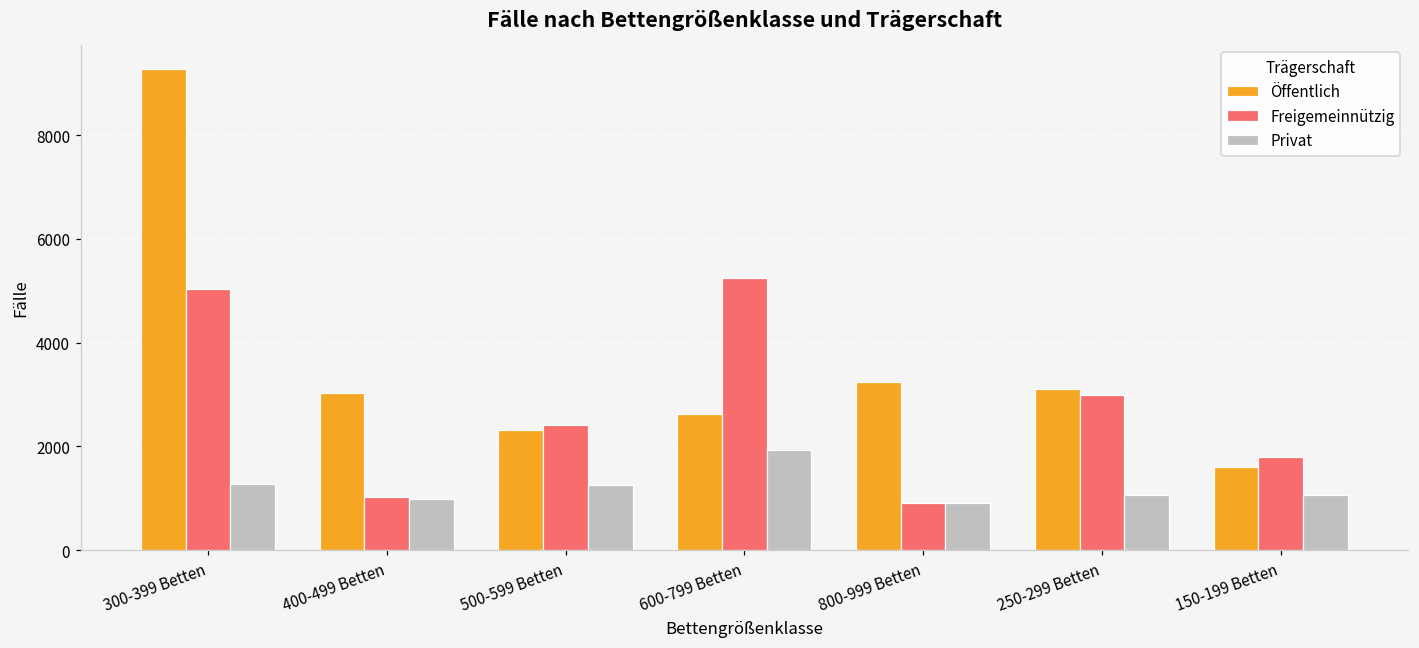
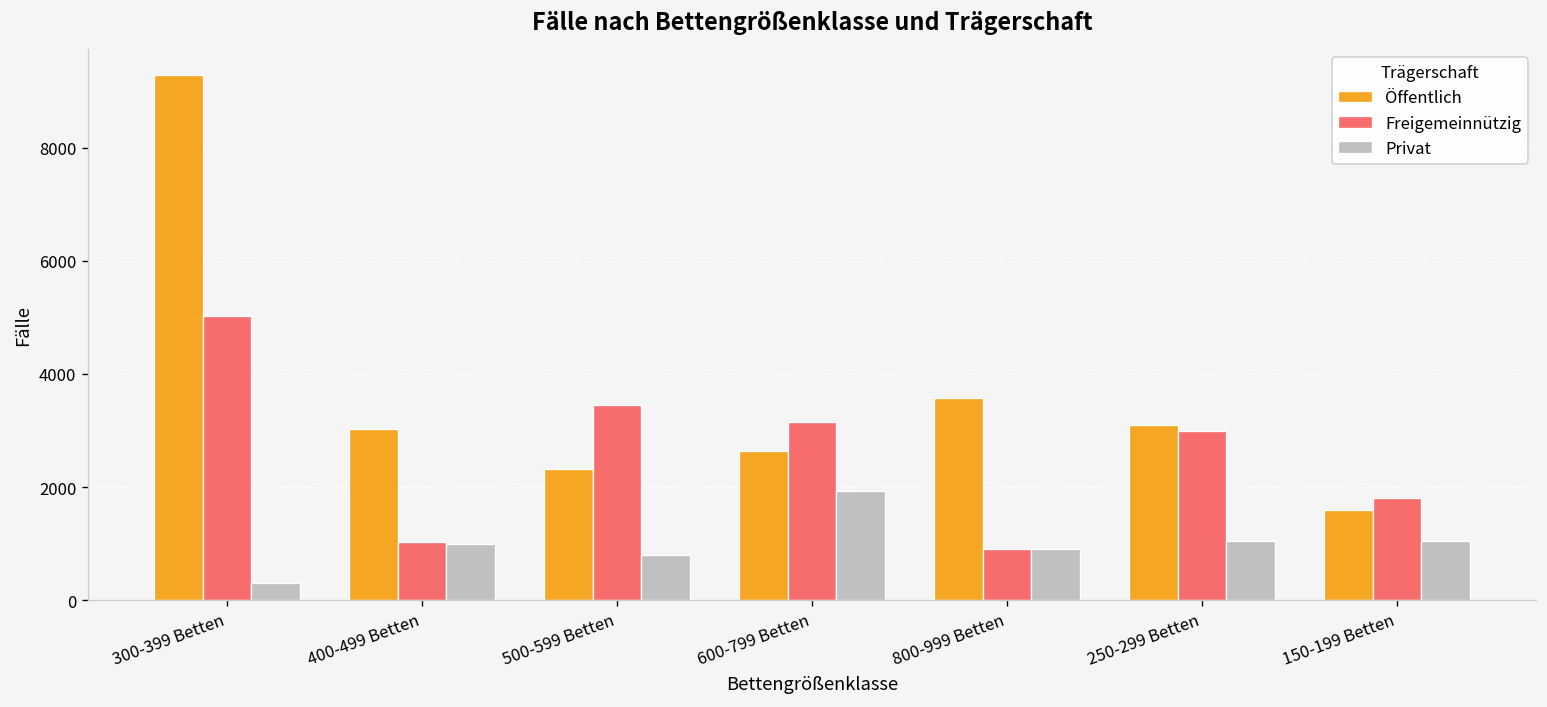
Privat, 300-399 Betten: 1300 -> 300
Freigemeinnützig, 500-599 Betten: 2400 -> 3400
Privat, 500-599 Betten: 1300 -> 800
Freigemeinnützig, 600-799 Betten: 5300 -> 3200
Öffentlich, 800-999 Betten: 3200 -> 3600
